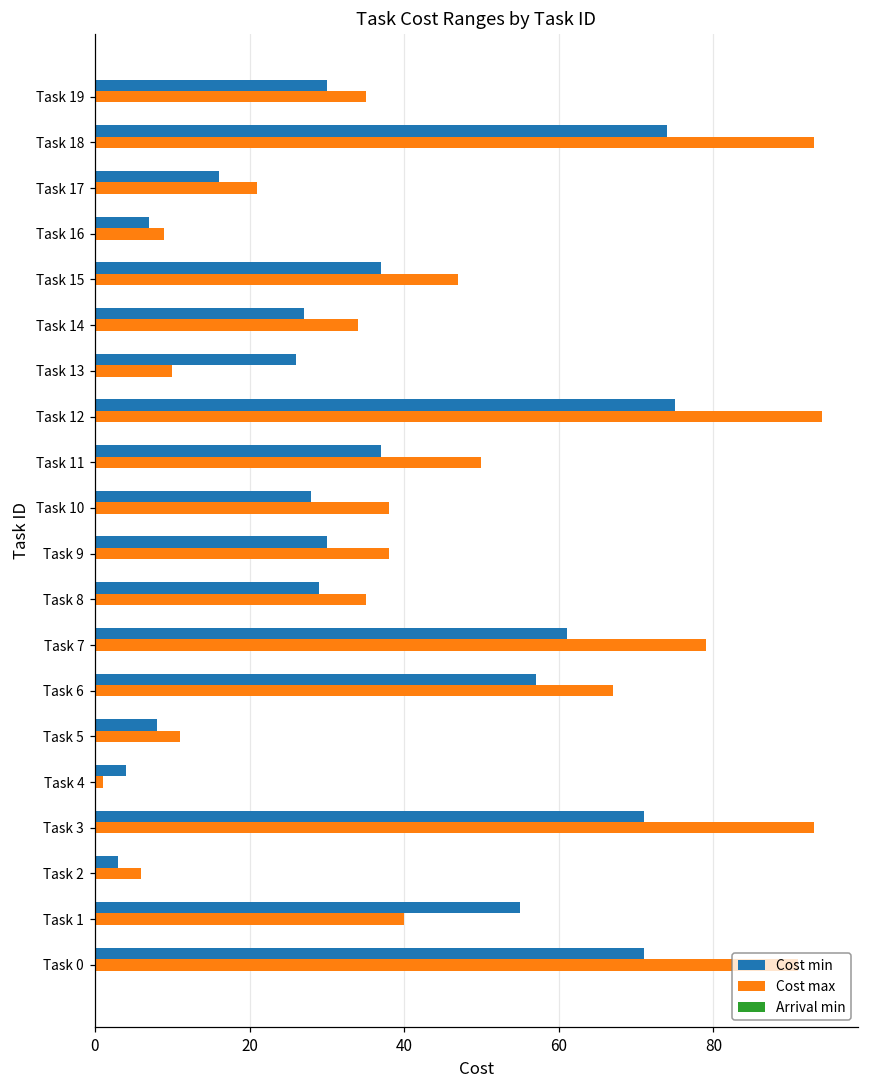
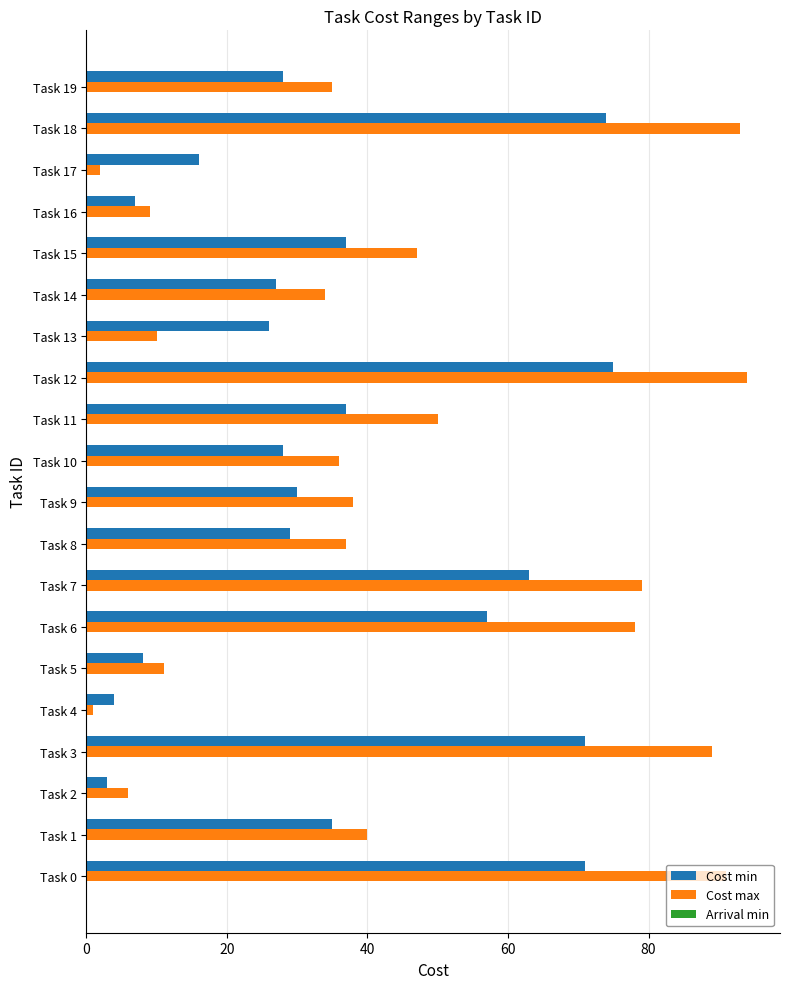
Cost min, Task 19: 30 -> 28
Cost max, Task 17: 21 -> 2
Cost max, Task 10: 38 -> 36
Cost max, Task 8: 35 -> 37
Cost min, Task 7: 61 -> 63
Cost max, Task 6: 67 -> 78
Cost max, Task 3: 93 -> 89
Cost min, Task 1: 55 -> 35
